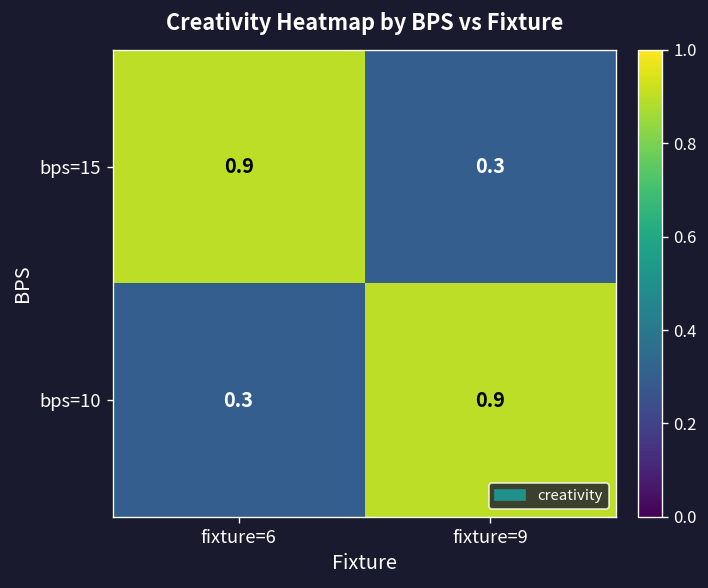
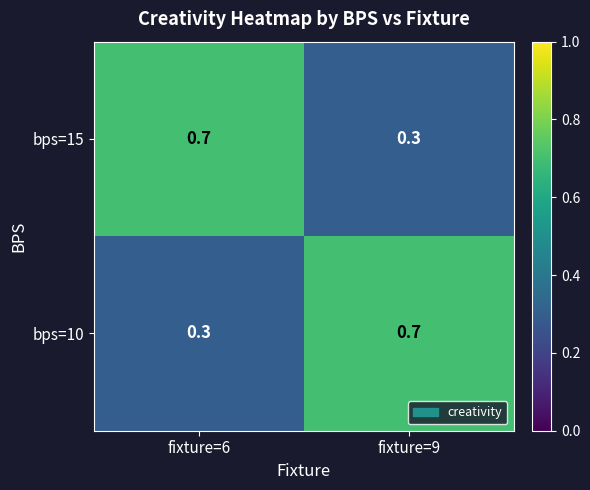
bps=15, fixture=6: 0.9 -> 0.7
bps=10, fixture=9: 0.9 -> 0.7
